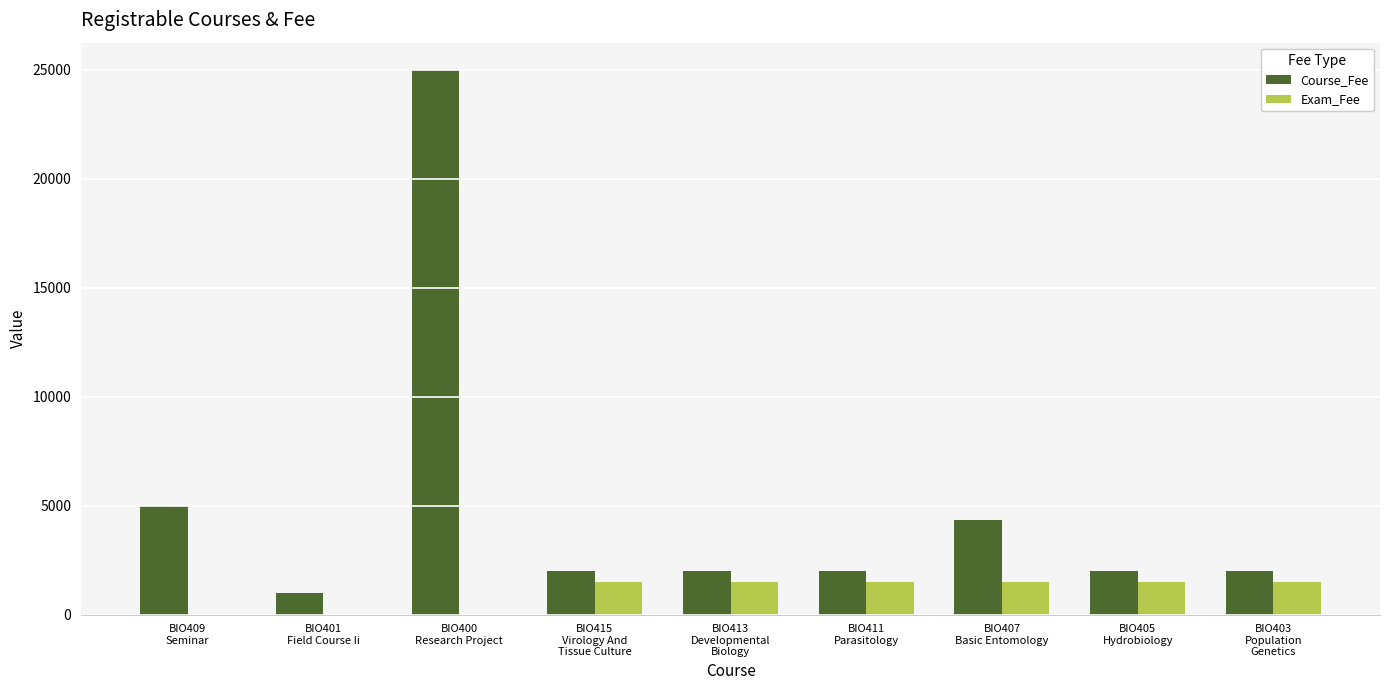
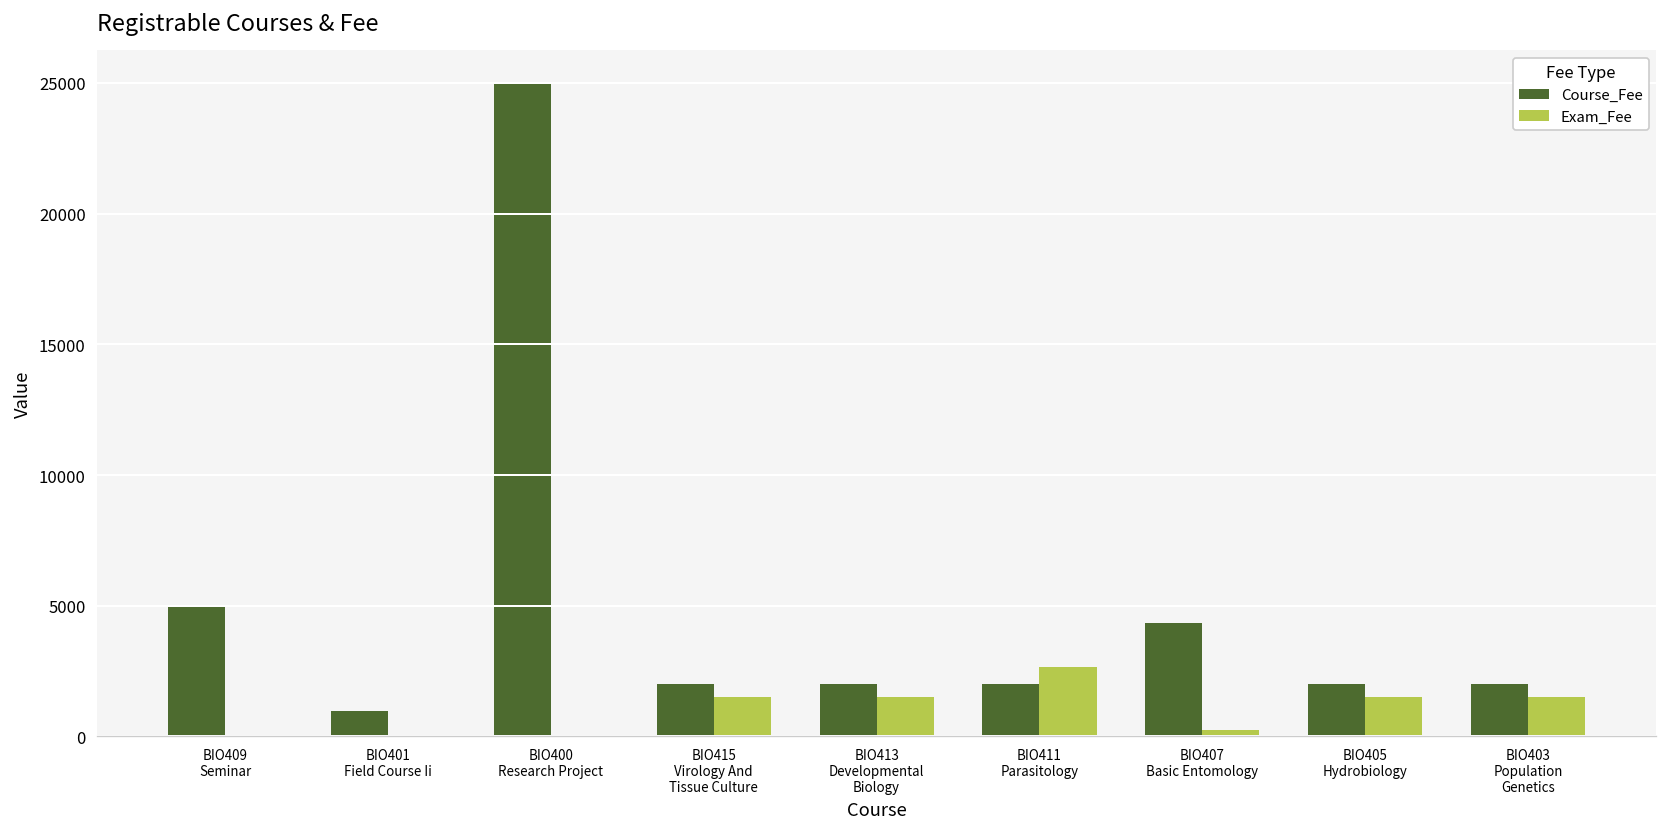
Exam_Fee, BIO411 Parasitology: 1500 -> 2700
Exam_Fee, BIO407 Basic Entomology: 1500 -> 200
